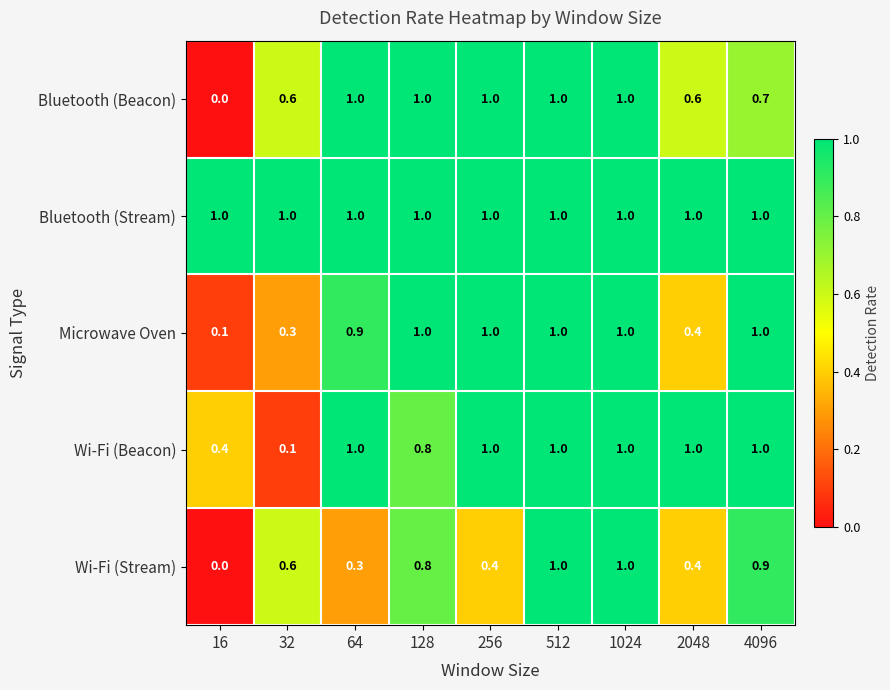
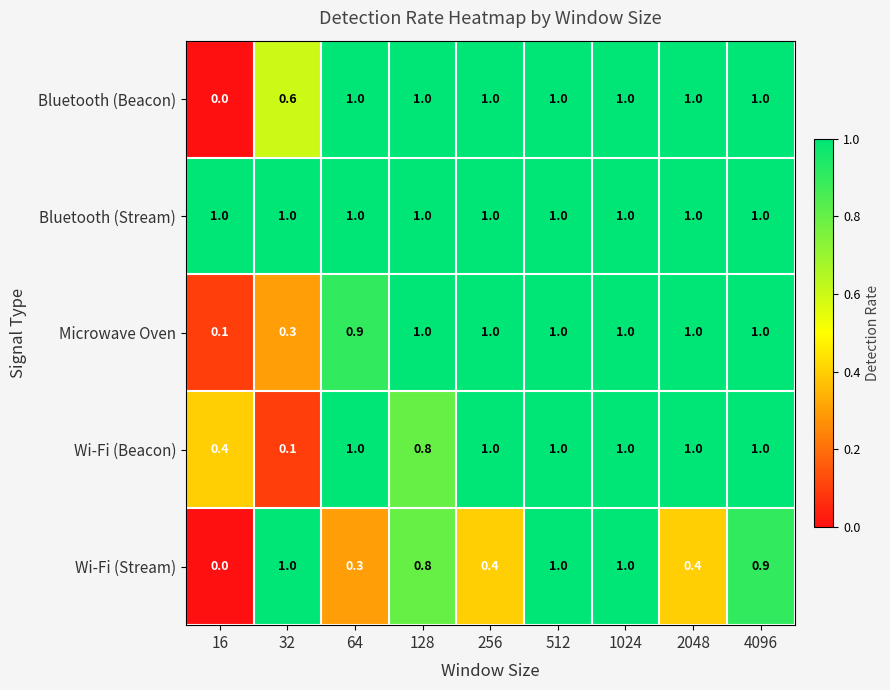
Bluetooth (Beacon), 2048: 0.6 -> 1.0
Bluetooth (Beacon), 4096: 0.7 -> 1.0
Microwave Oven, 2048: 0.4 -> 1.0
Wi-Fi (Stream), 32: 0.6 -> 1.0
